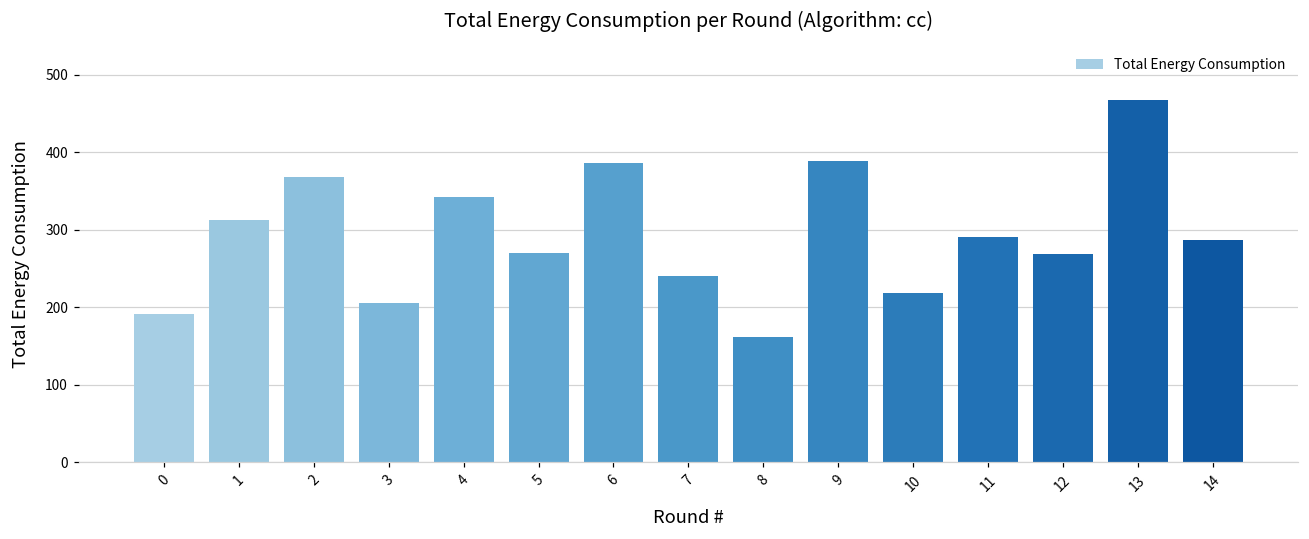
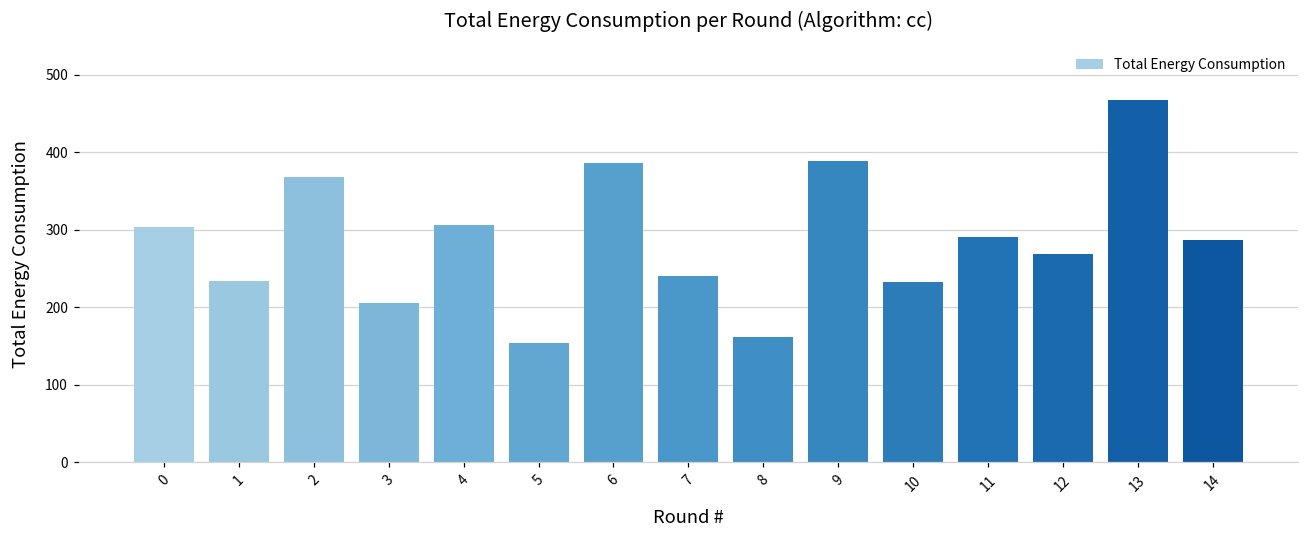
0: 190 -> 300
1: 310 -> 230
4: 340 -> 310
5: 270 -> 150
10: 220 -> 230
